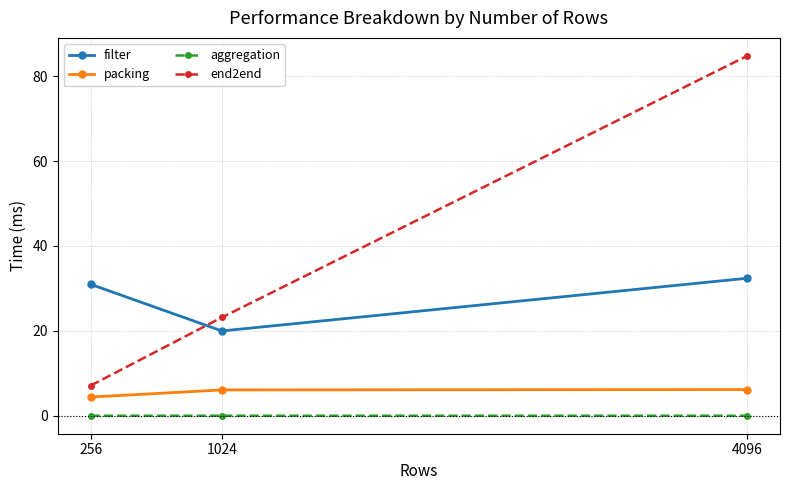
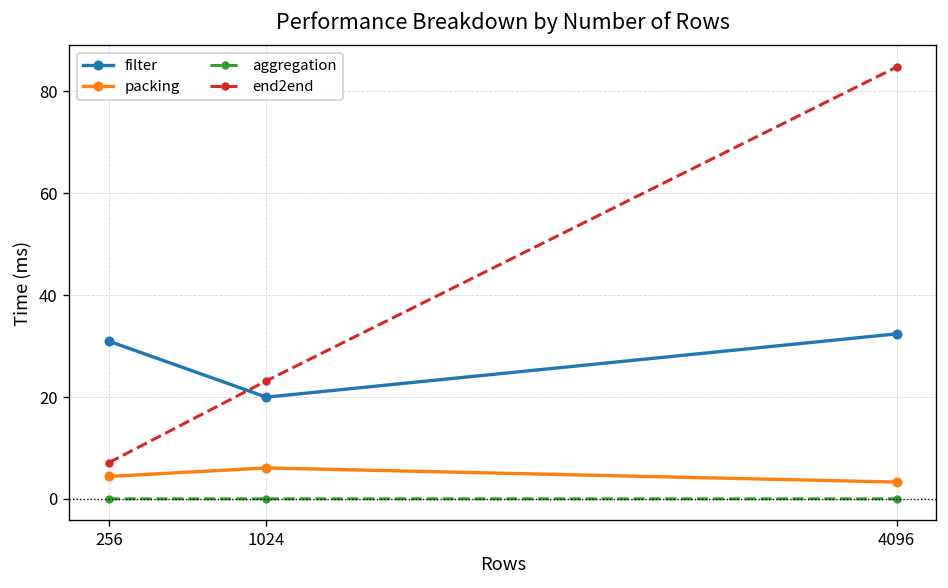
packing, 4096: 6 -> 3
